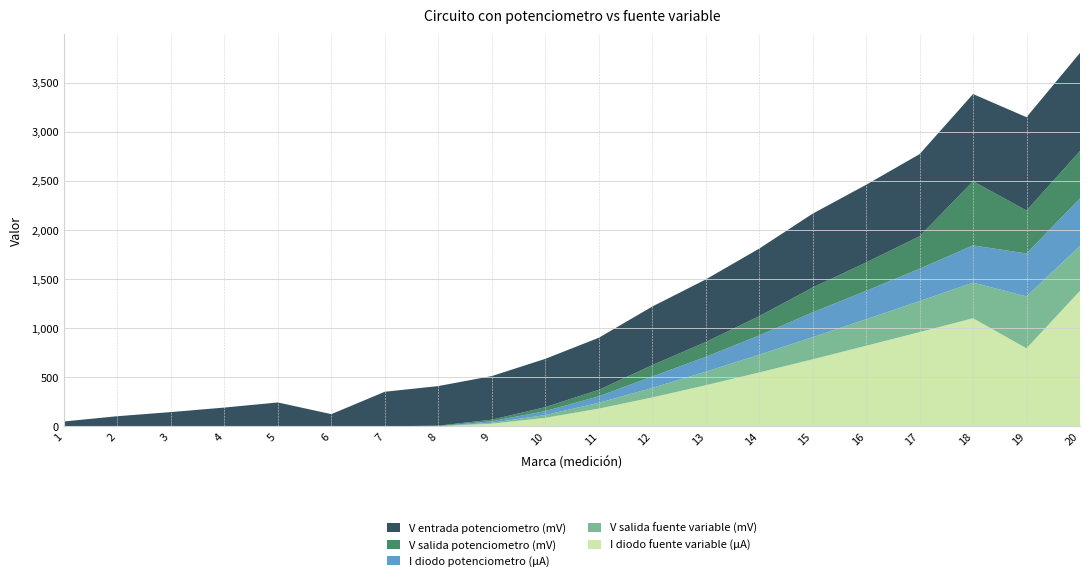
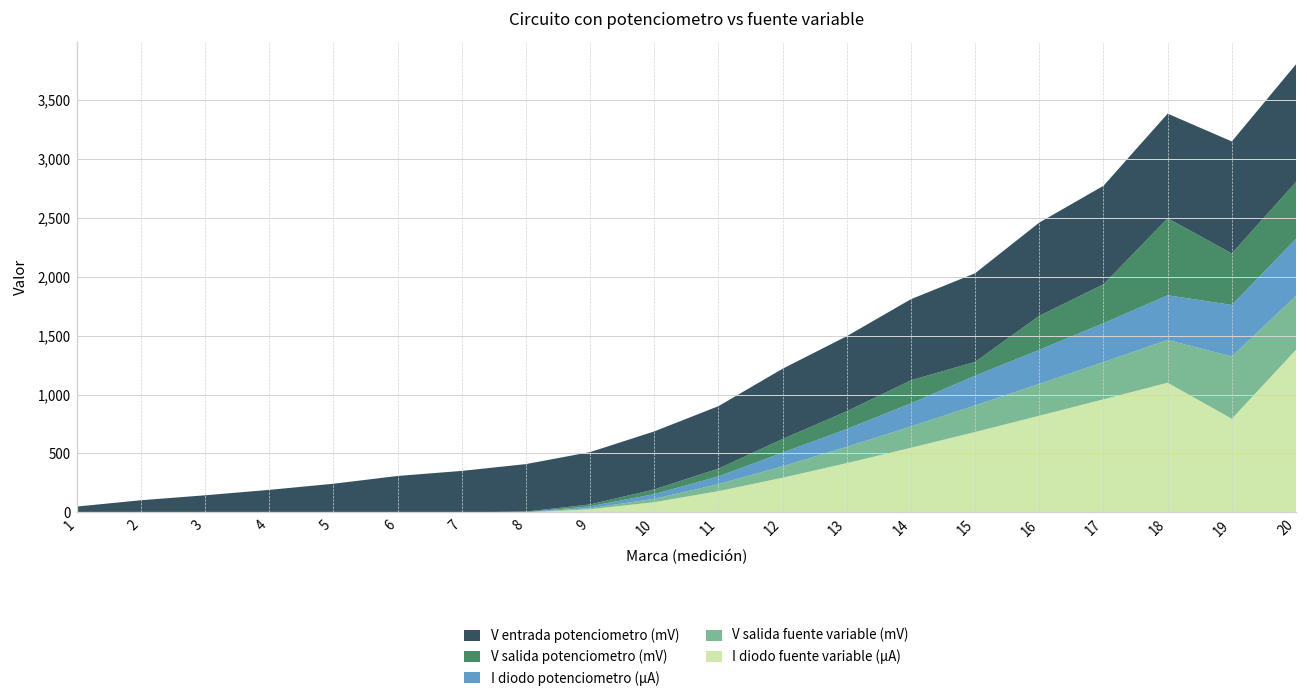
V entrada potenciometro (mV), 6: 100 -> 300
V salida potenciometro (mV), 15: 300 -> 100
